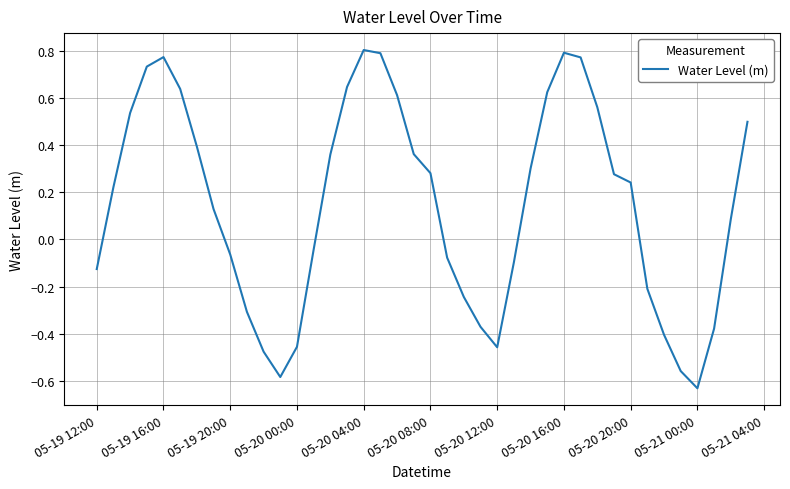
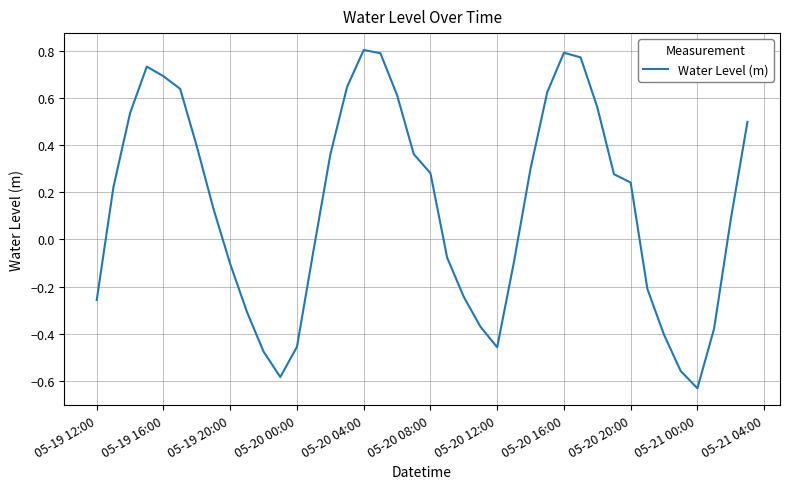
05-19 12:00: -0.13 -> -0.26
05-19 16:00: 0.77 -> 0.69
05-19 20:00: -0.06 -> -0.10
